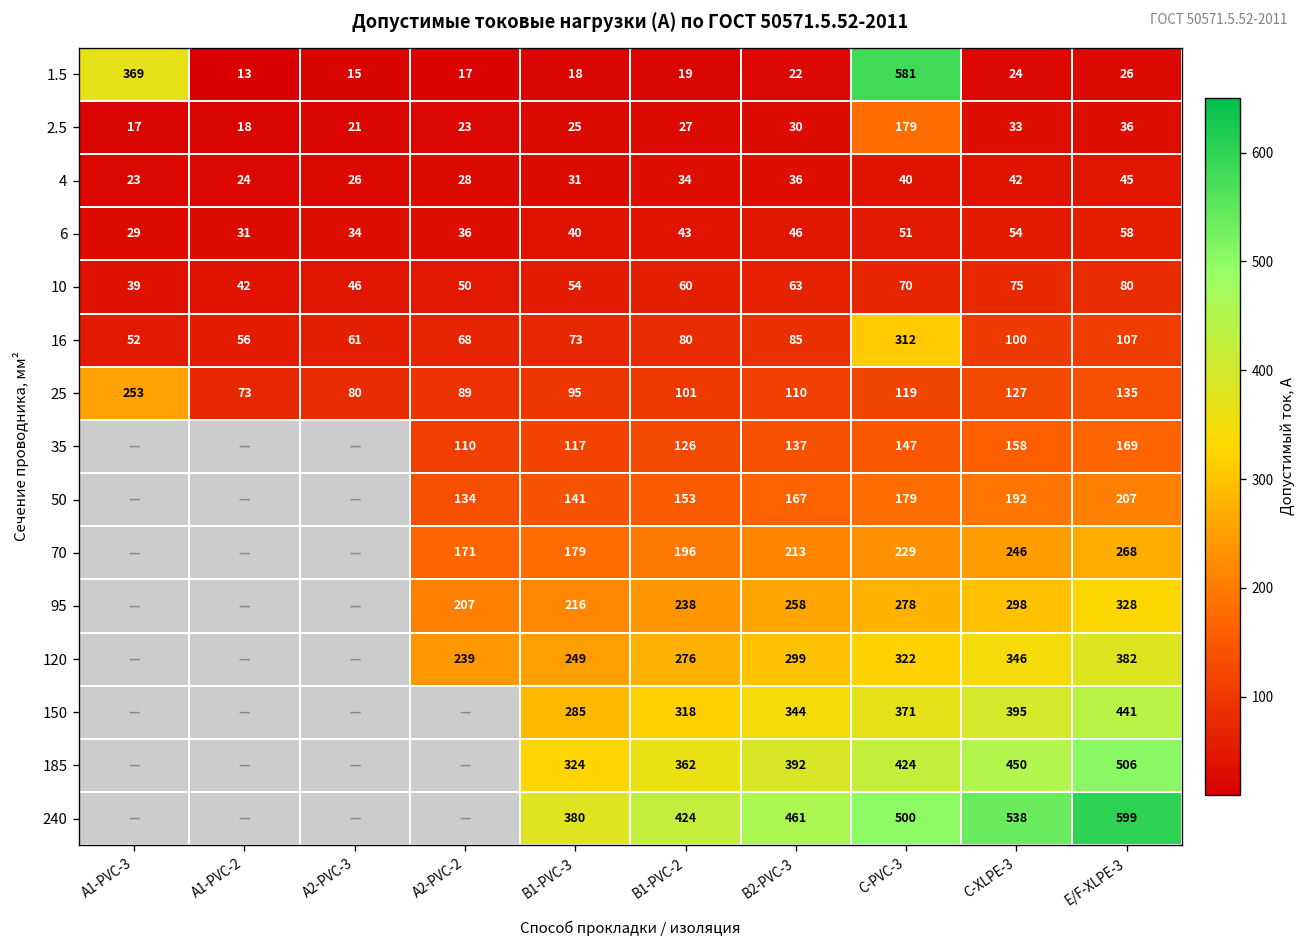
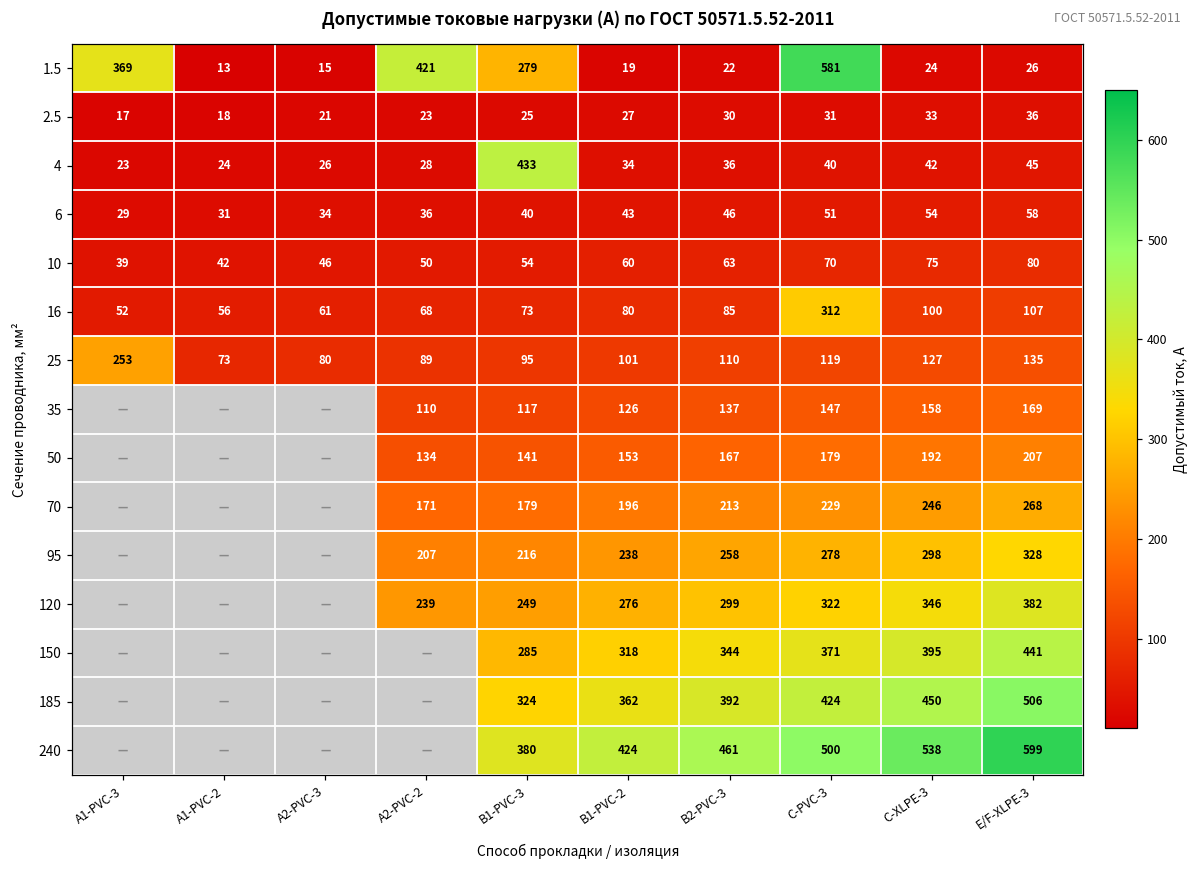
1.5, A2-PVC-2: 17 -> 421
1.5, B1-PVC-3: 18 -> 279
2.5, C-PVC-3: 179 -> 31
4, B1-PVC-3: 31 -> 433
